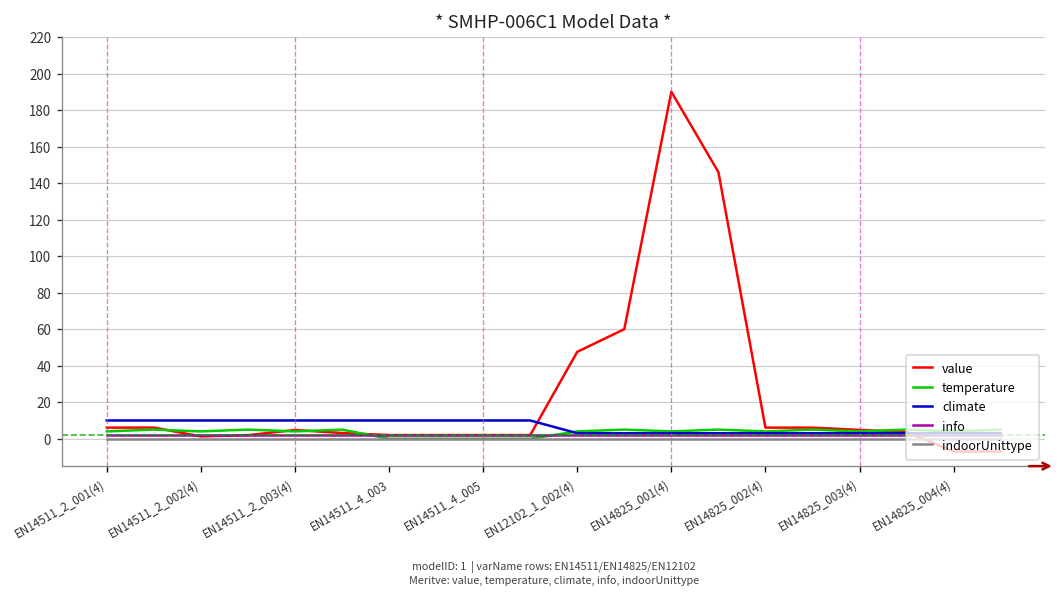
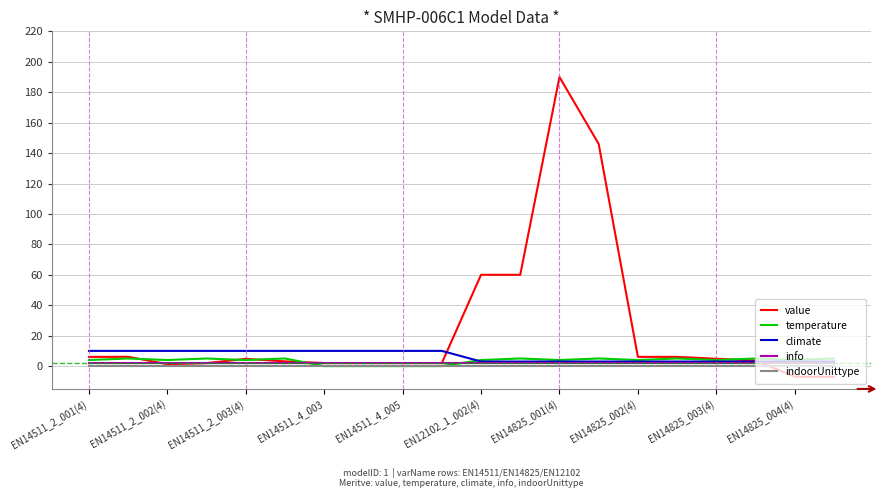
value, EN12102_1_002(4): 48 -> 60
